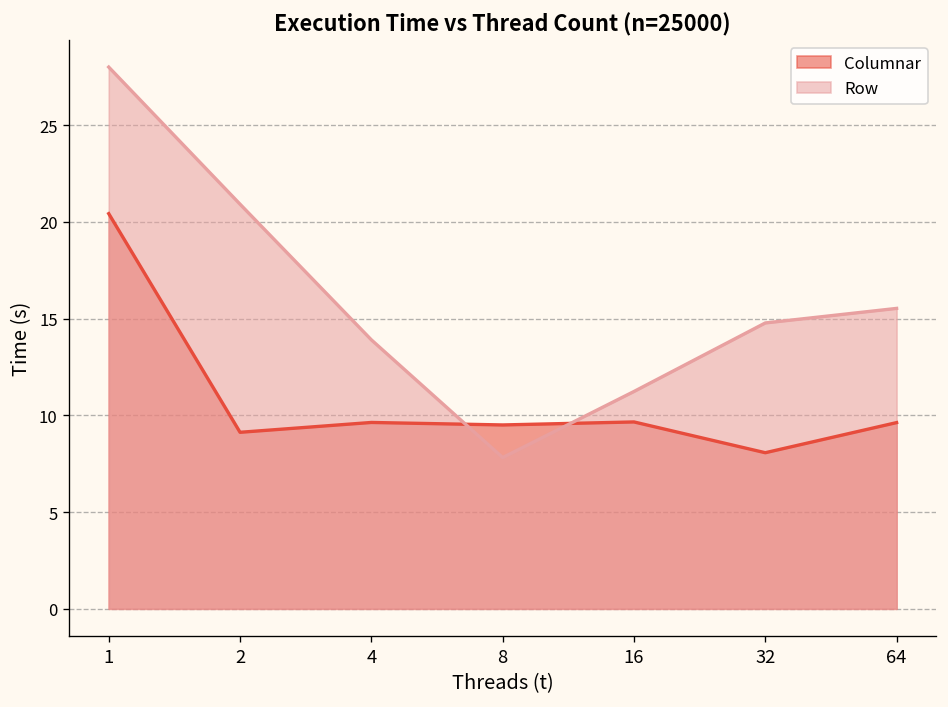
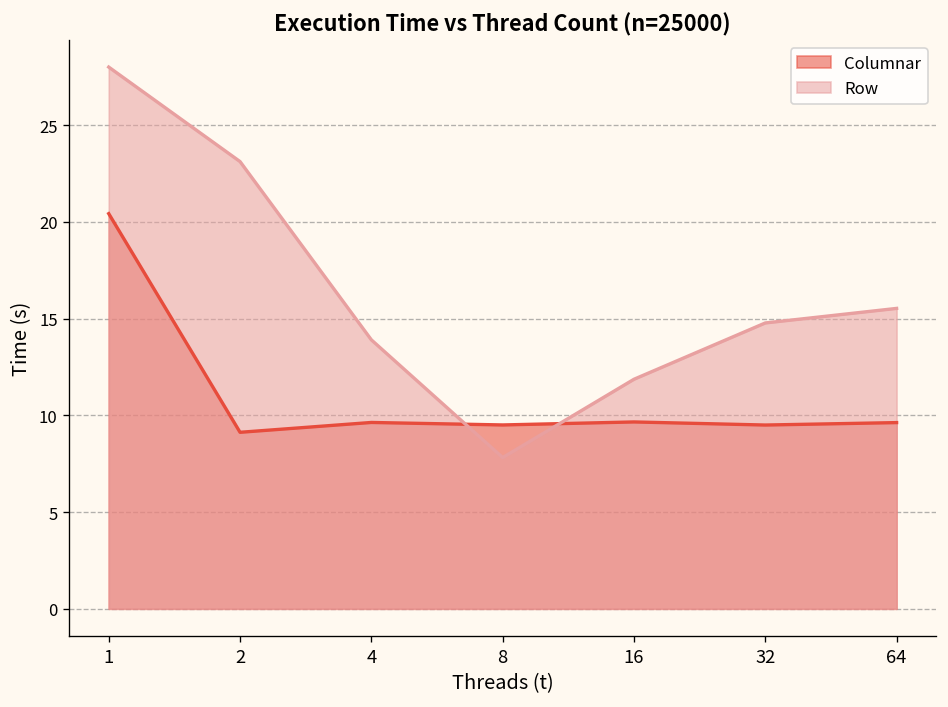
Row, 2: 20.9 -> 23.1
Row, 16: 11.2 -> 11.9
Columnar, 32: 8.1 -> 9.5
